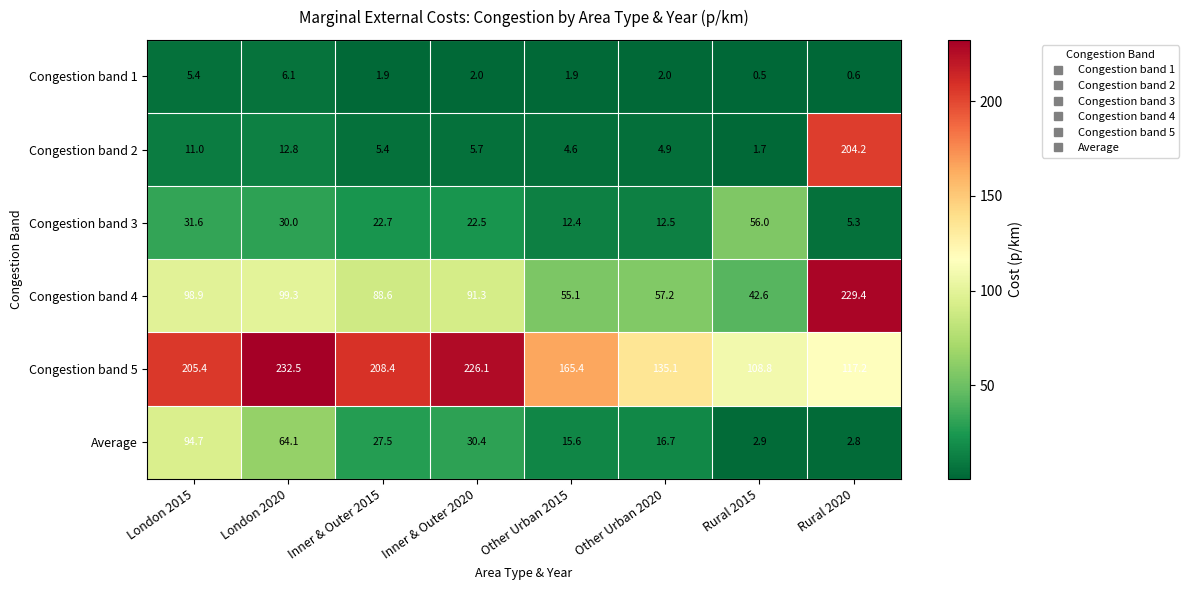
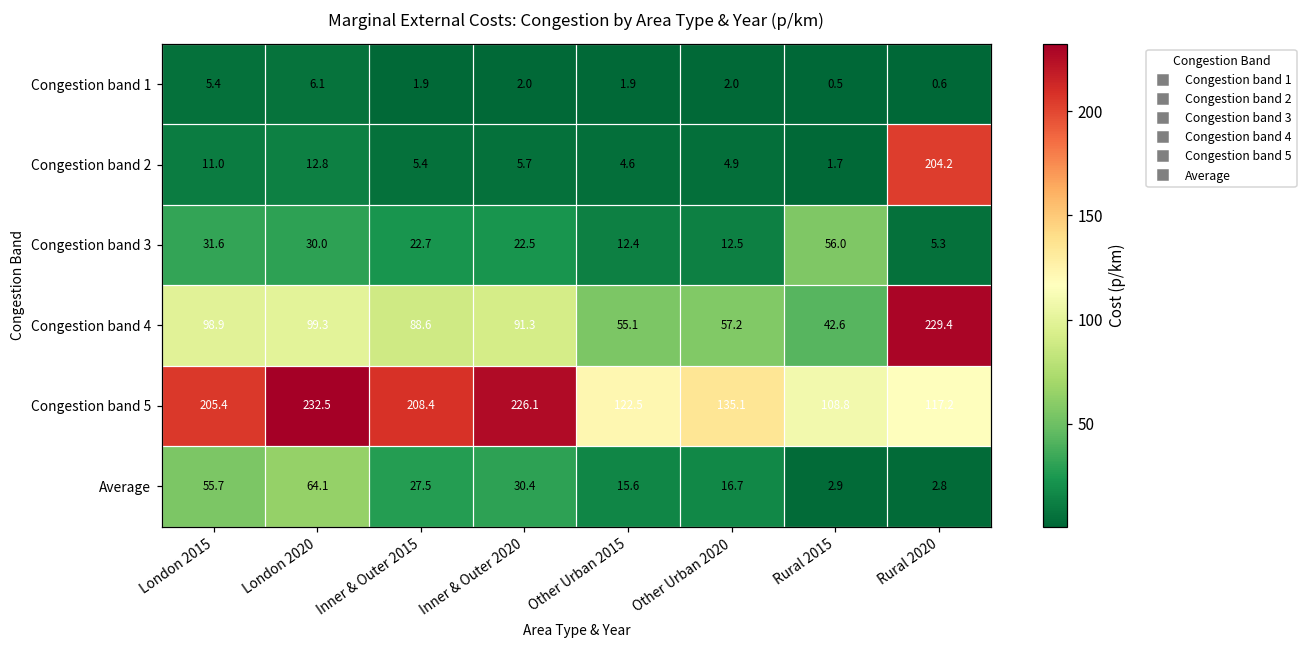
Congestion band 5, Other Urban 2015: 165.4 -> 122.5
Average, London 2015: 94.7 -> 55.7
